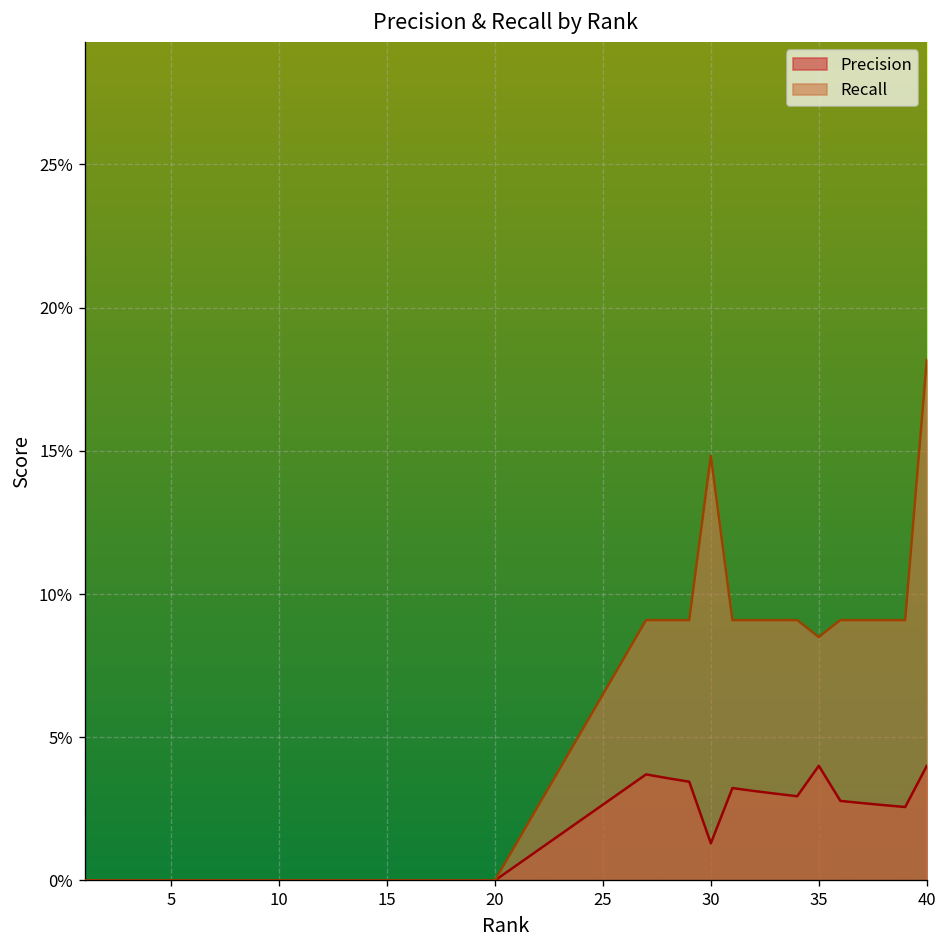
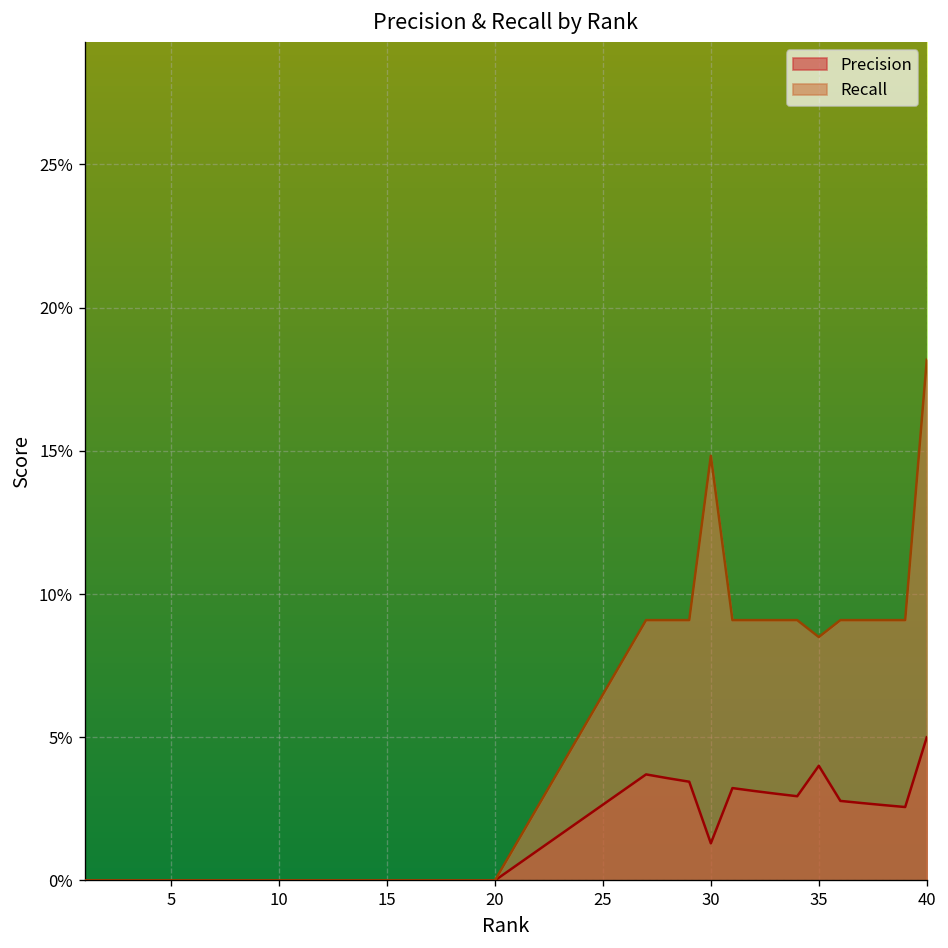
Precision, 40: 4.0% -> 5.0%
